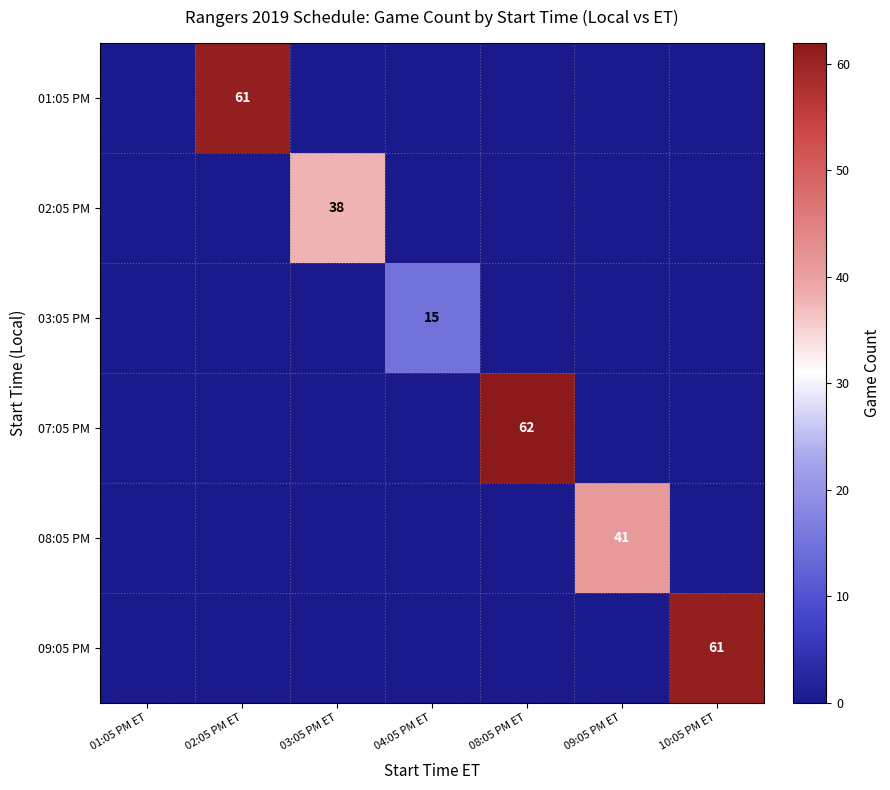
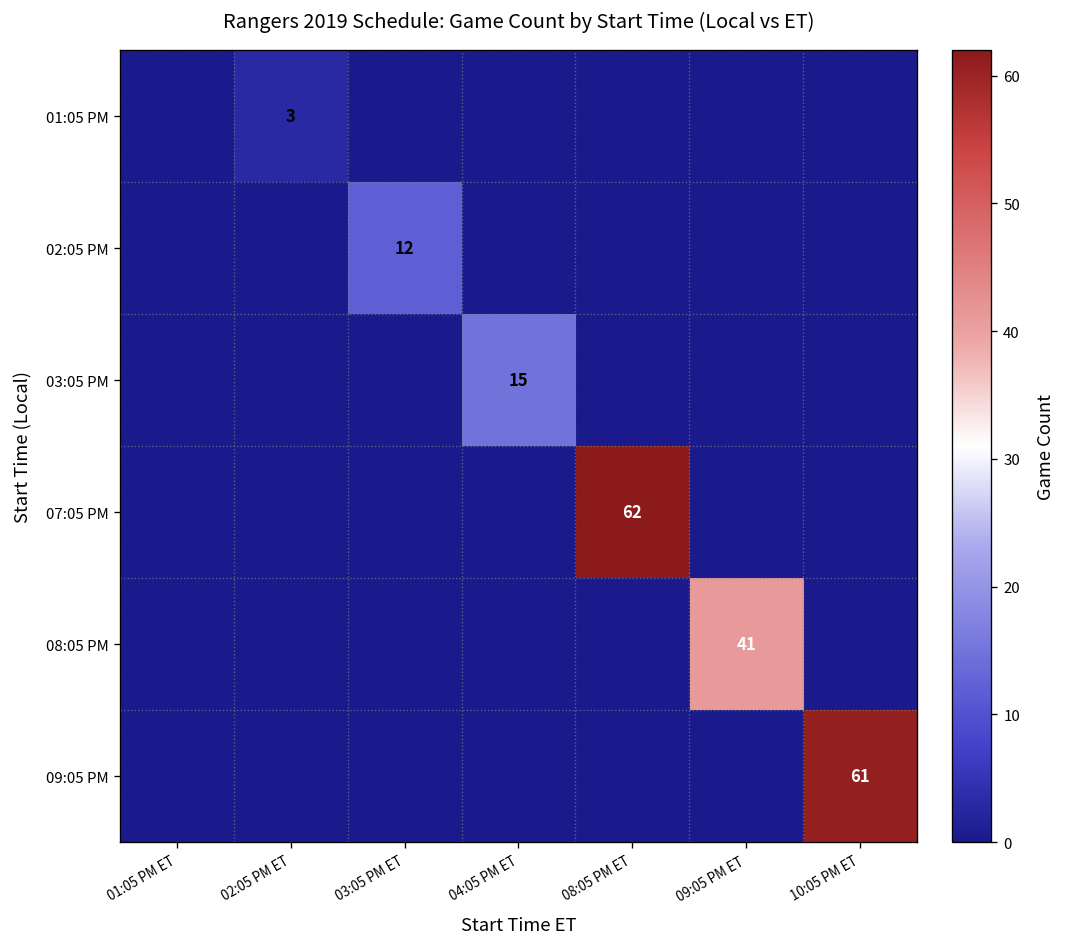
01:05 PM, 02:05 PM ET: 61 -> 3
02:05 PM, 03:05 PM ET: 38 -> 12
